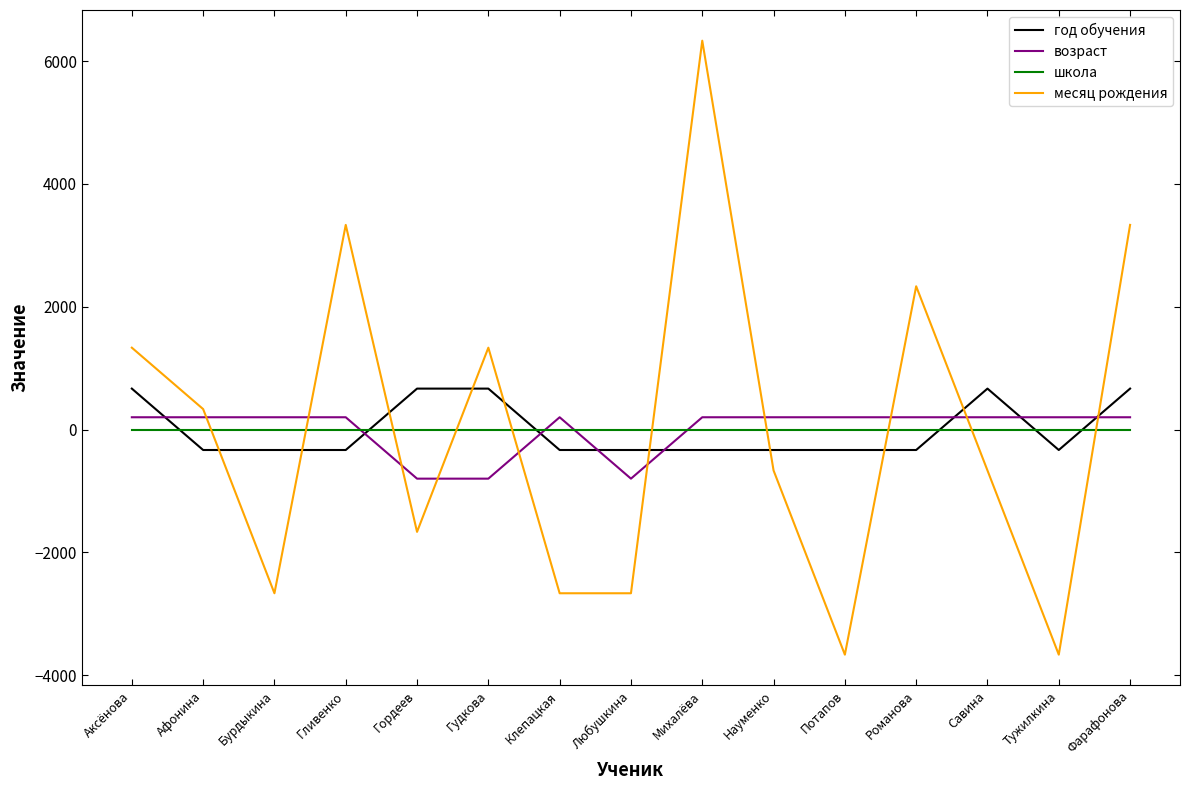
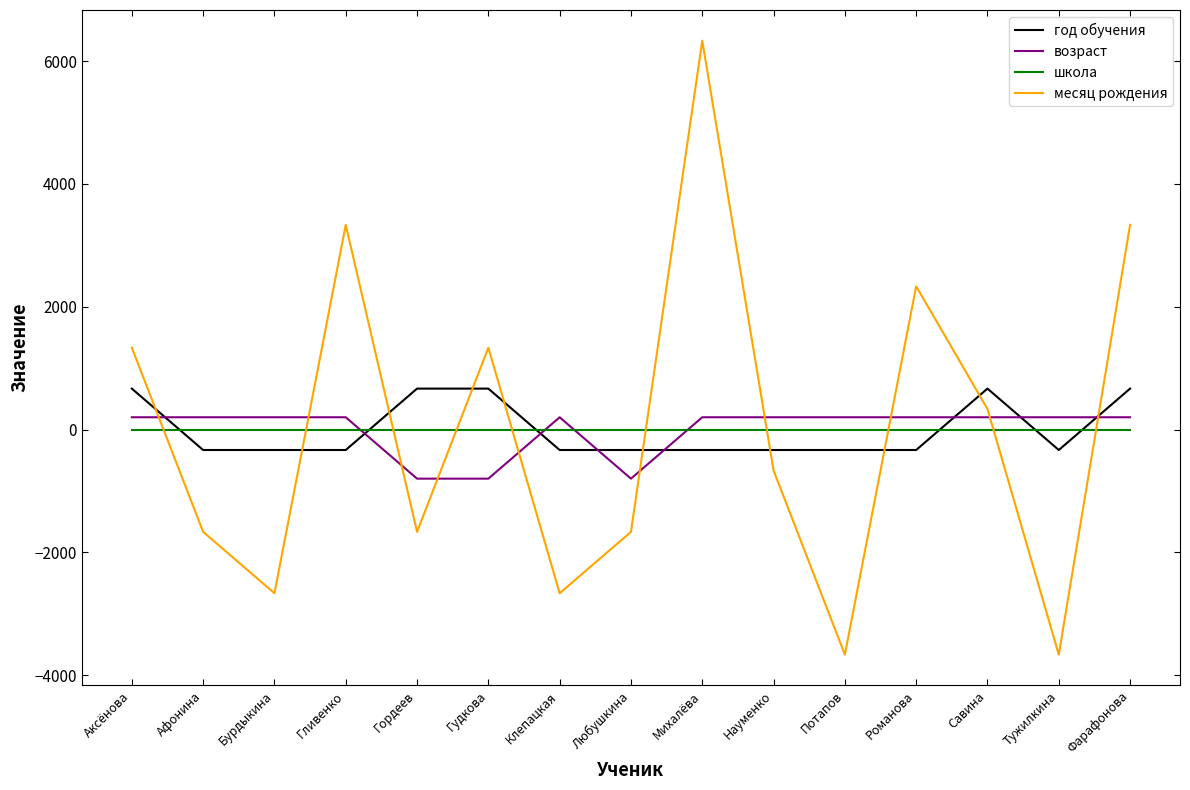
месяц рождения, Афонина: 300 -> -1700
месяц рождения, Любушкина: -2700 -> -1700
месяц рождения, Савина: -700 -> 300
